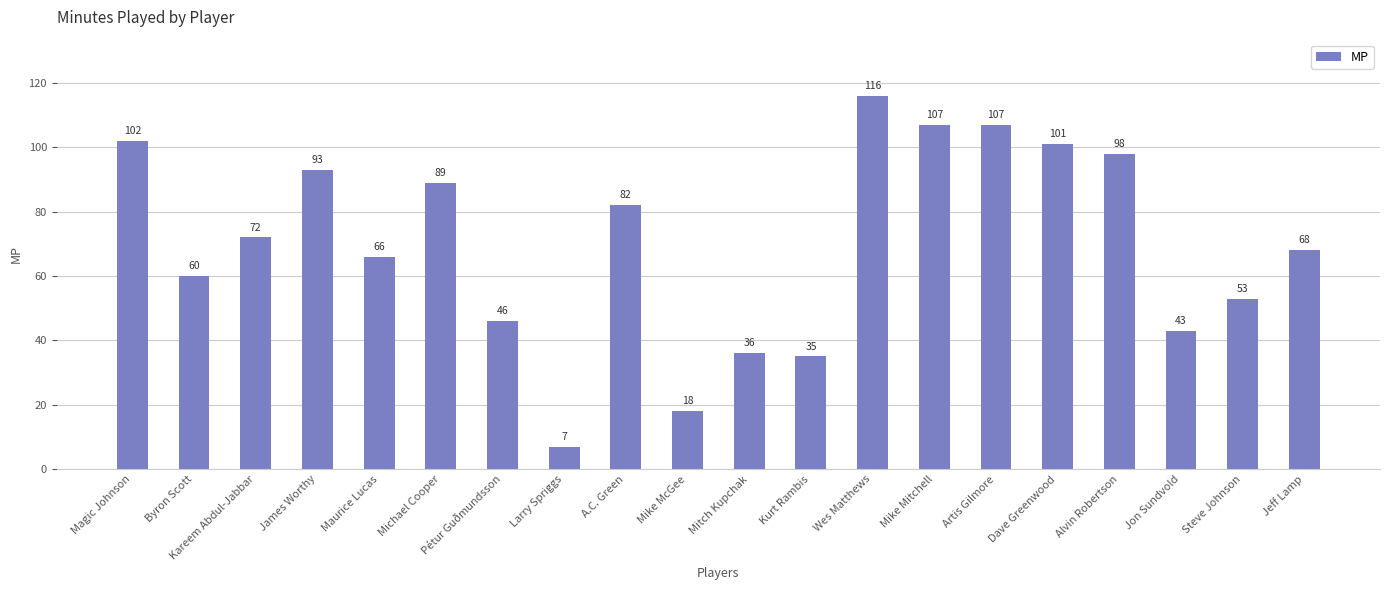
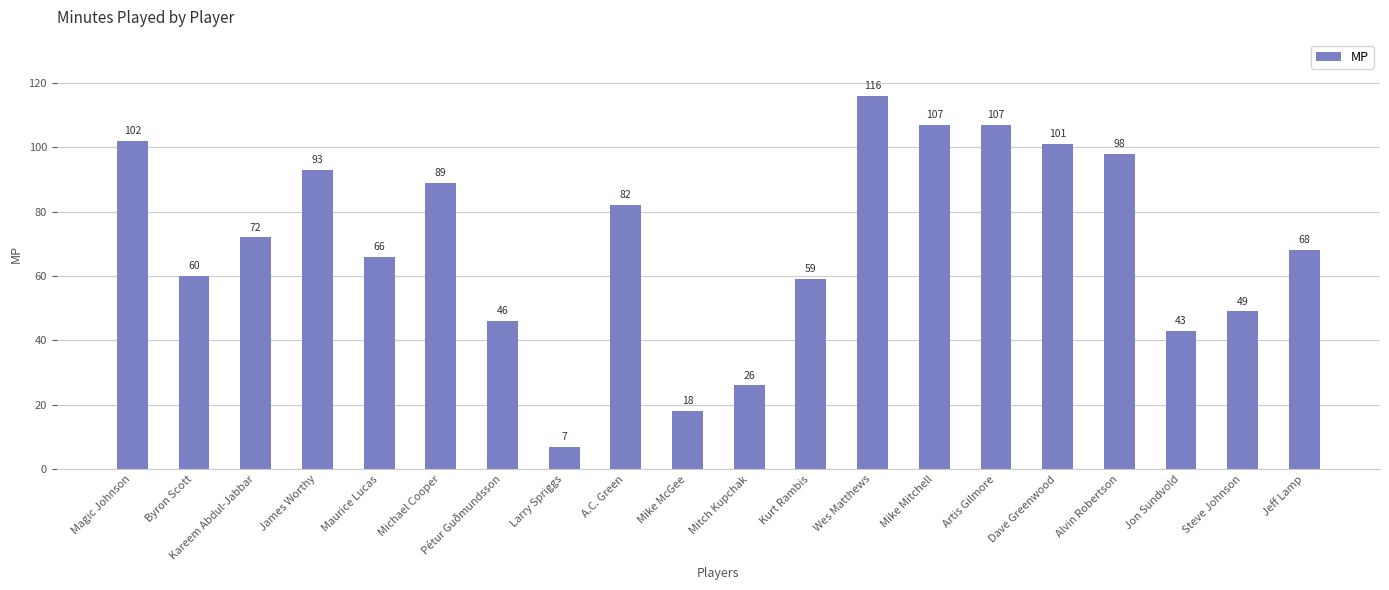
Mitch Kupchak: 36 -> 26
Kurt Rambis: 35 -> 59
Steve Johnson: 53 -> 49
